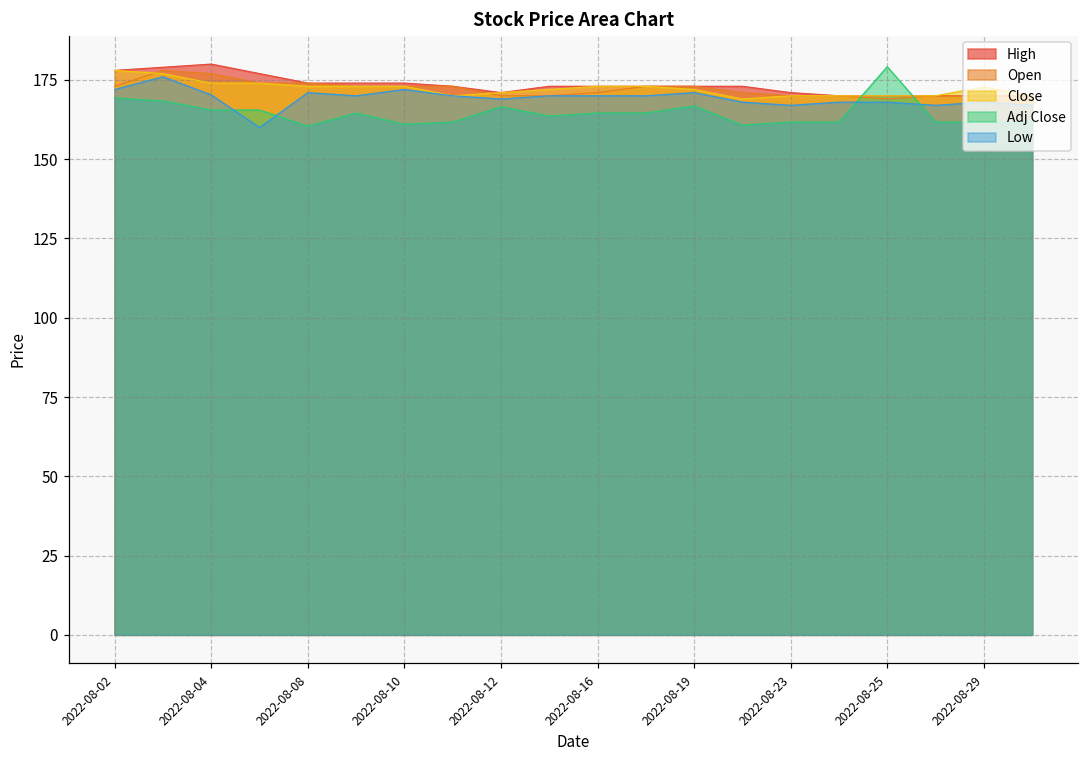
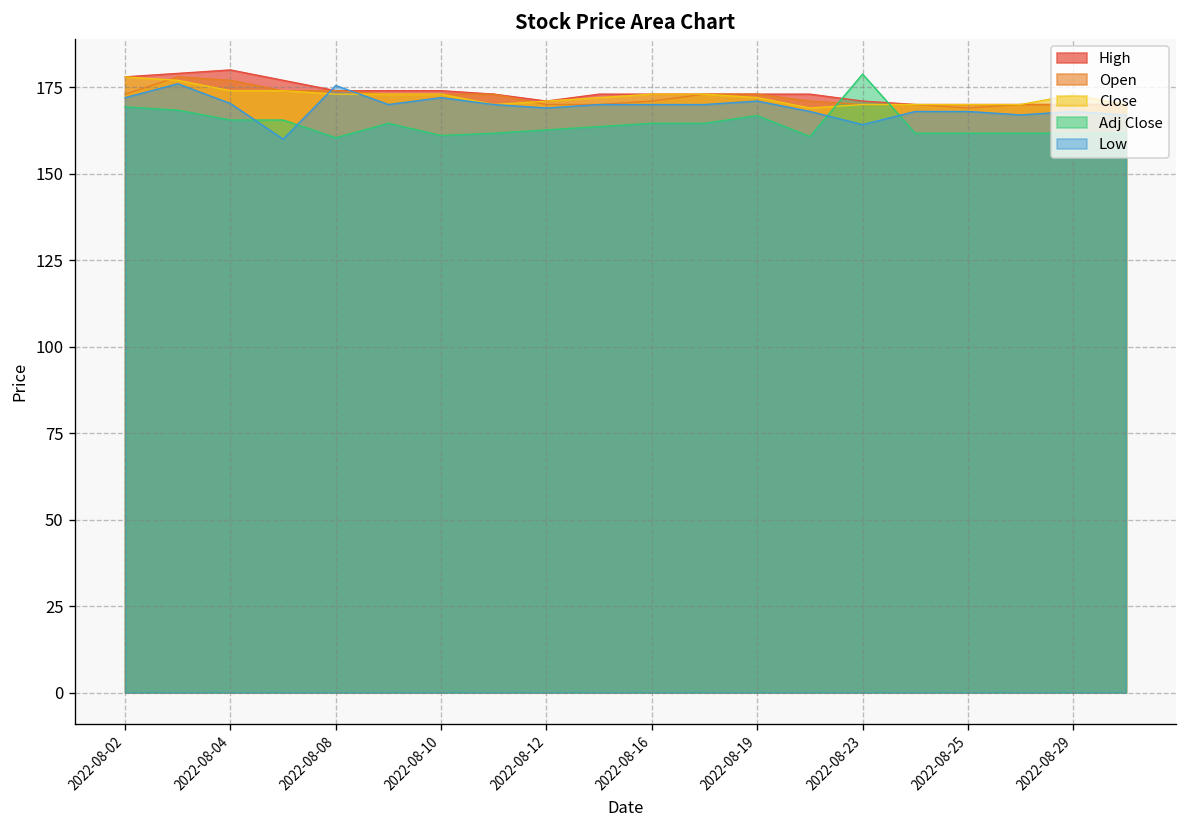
Low, 2022-08-08: 171 -> 176
Adj Close, 2022-08-12: 167 -> 163
Adj Close, 2022-08-23: 162 -> 179
Low, 2022-08-23: 167 -> 164
Adj Close, 2022-08-25: 179 -> 162
